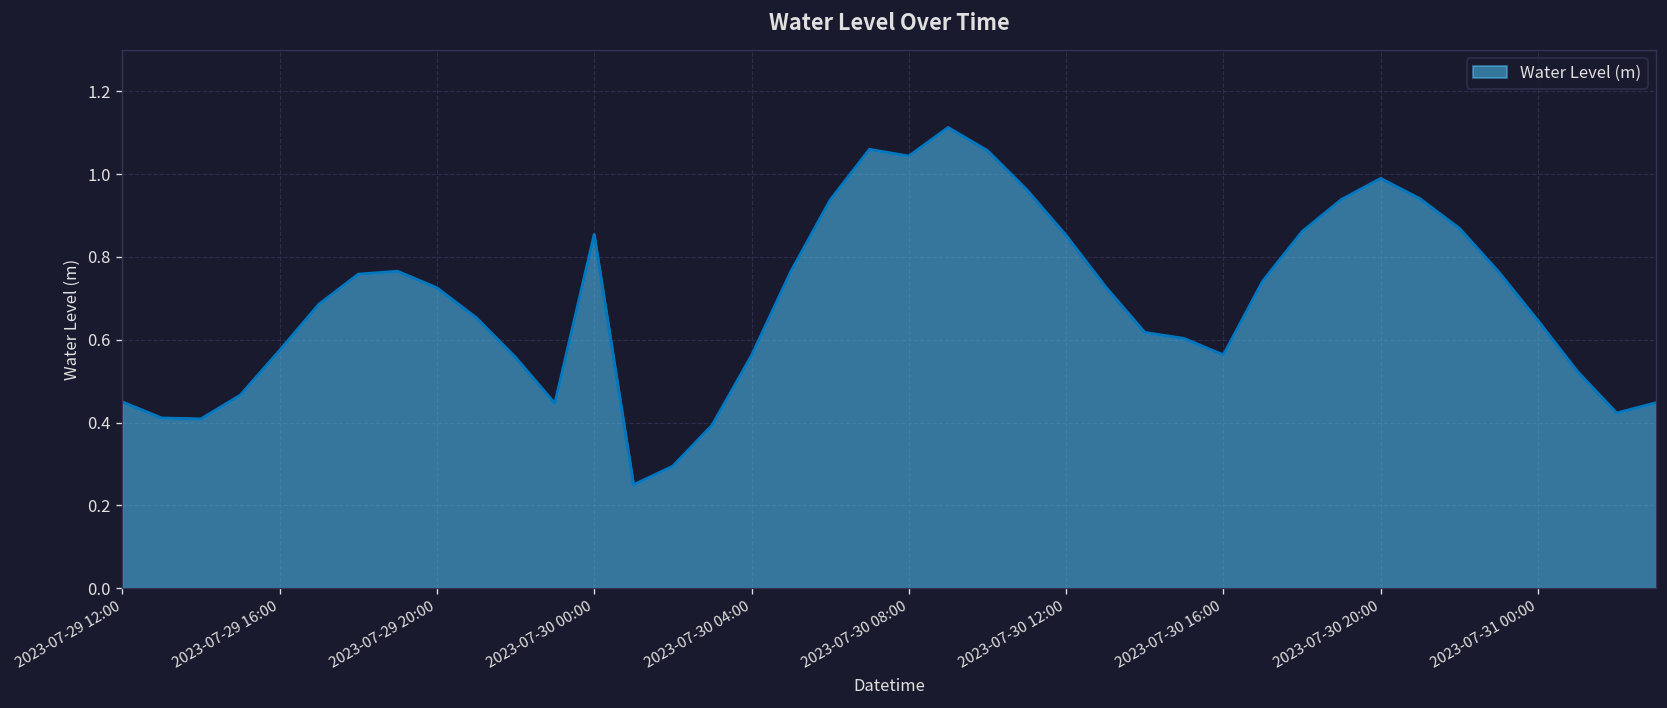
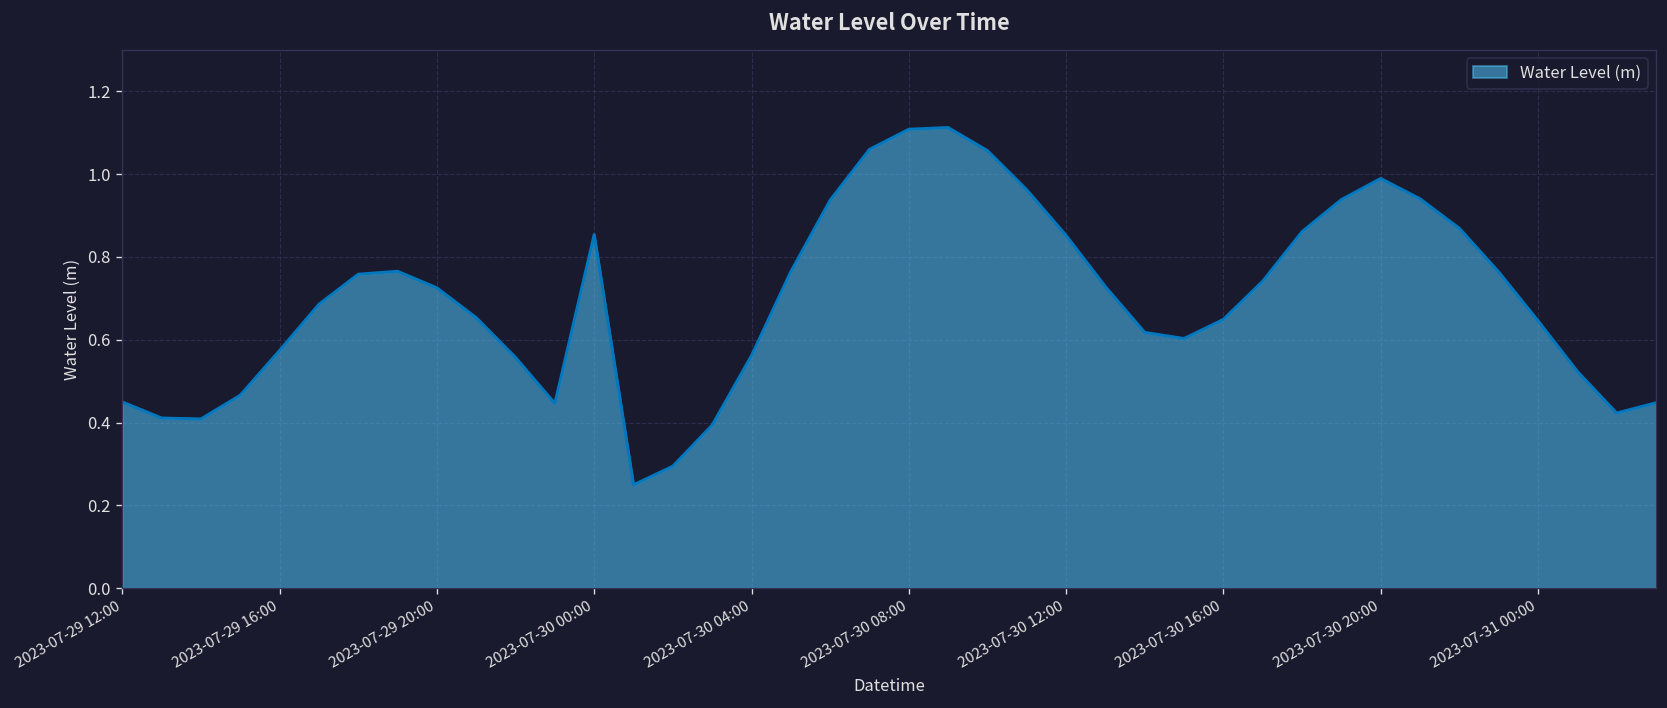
2023-07-30 08:00: 1.04 -> 1.11
2023-07-30 16:00: 0.56 -> 0.65
